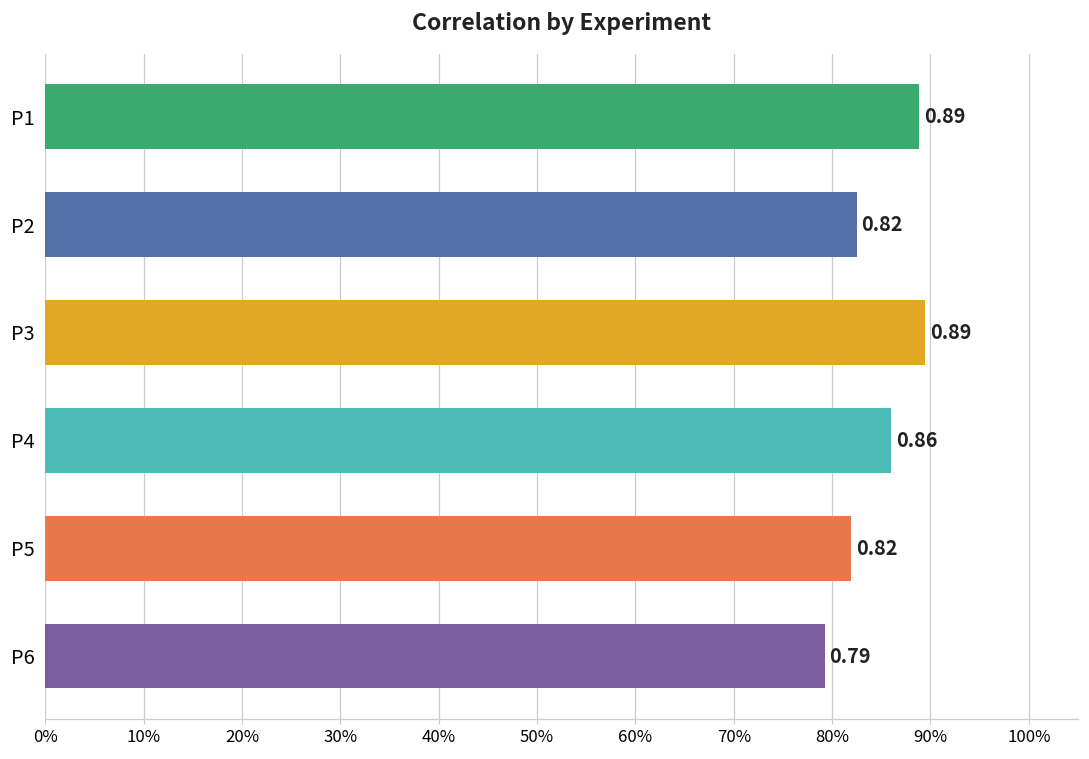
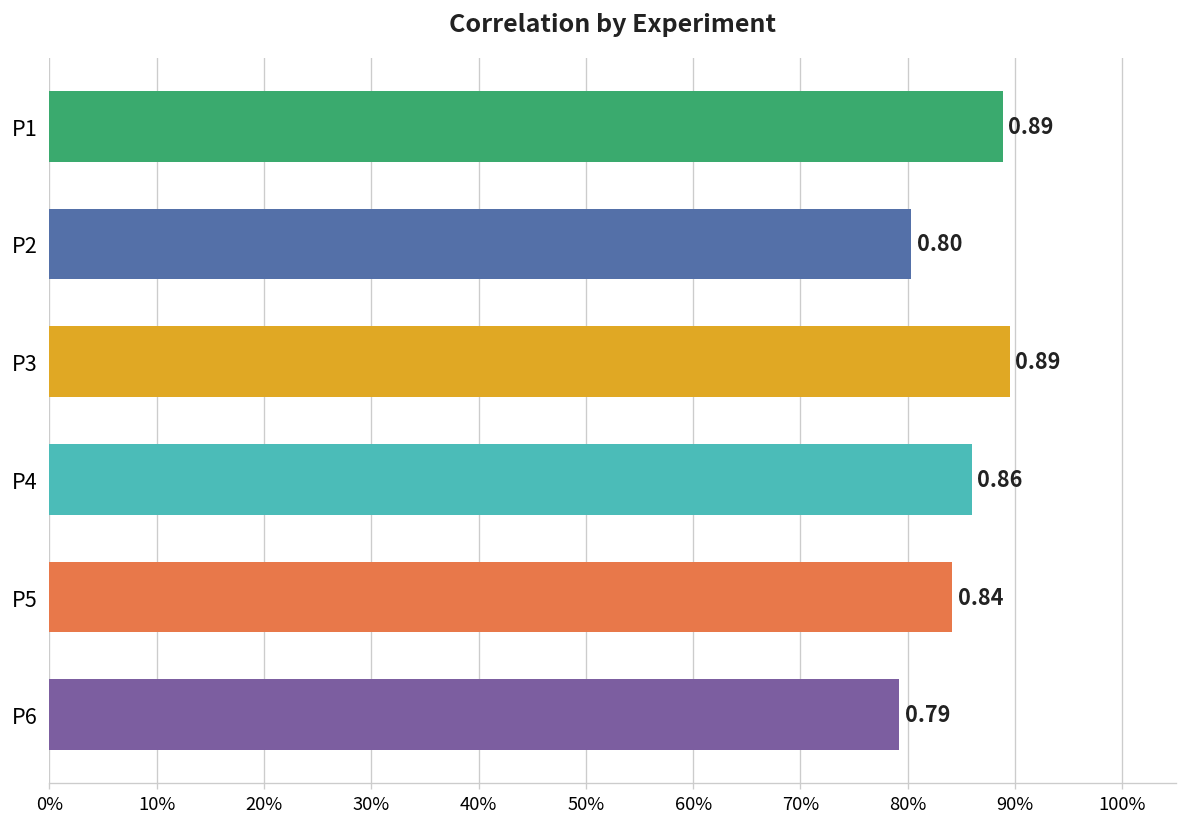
P2: 0.82 -> 0.80
P5: 0.82 -> 0.84
